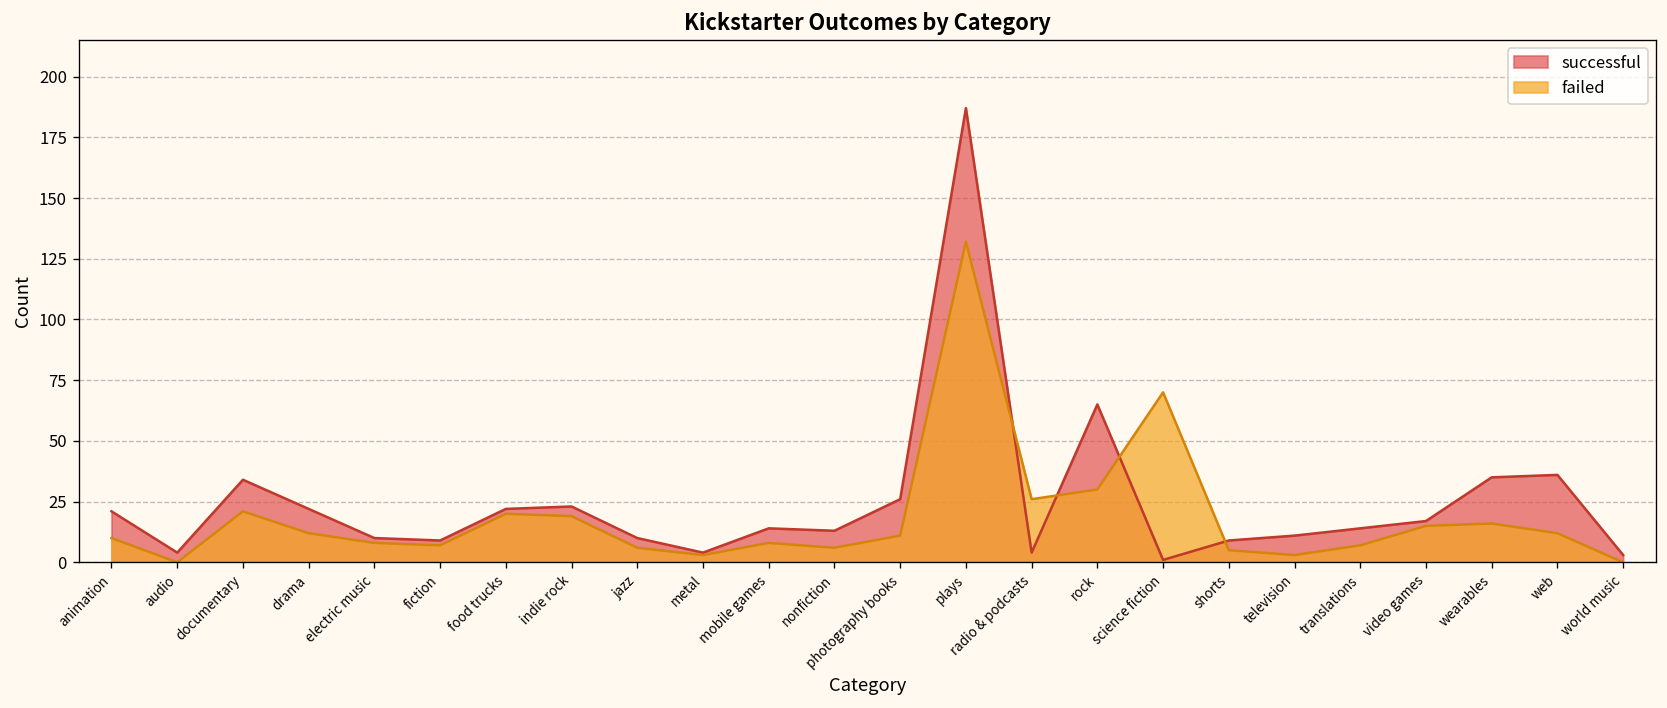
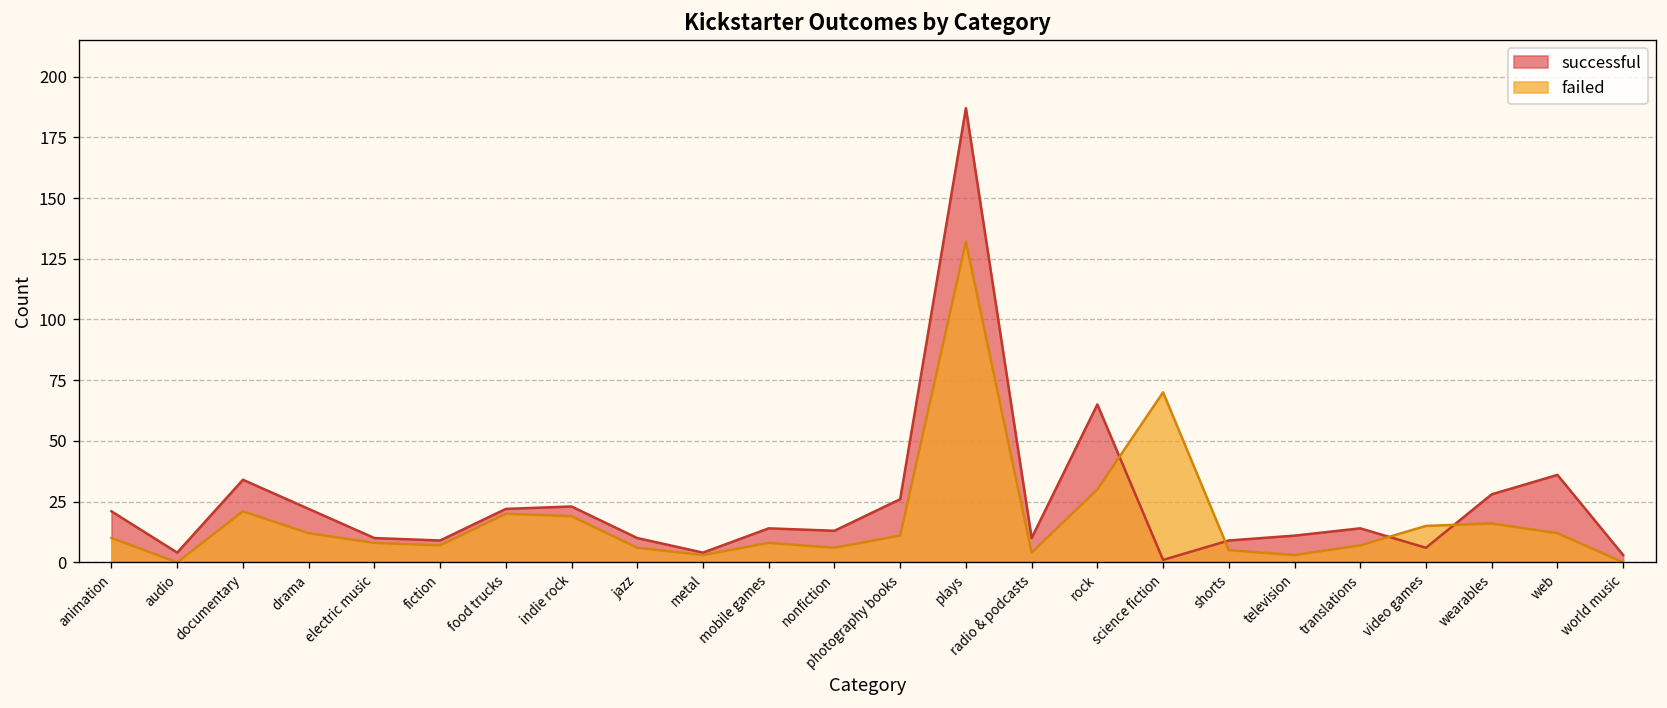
successful, radio & podcasts: 4 -> 10
failed, radio & podcasts: 26 -> 4
successful, video games: 17 -> 6
successful, wearables: 35 -> 28
